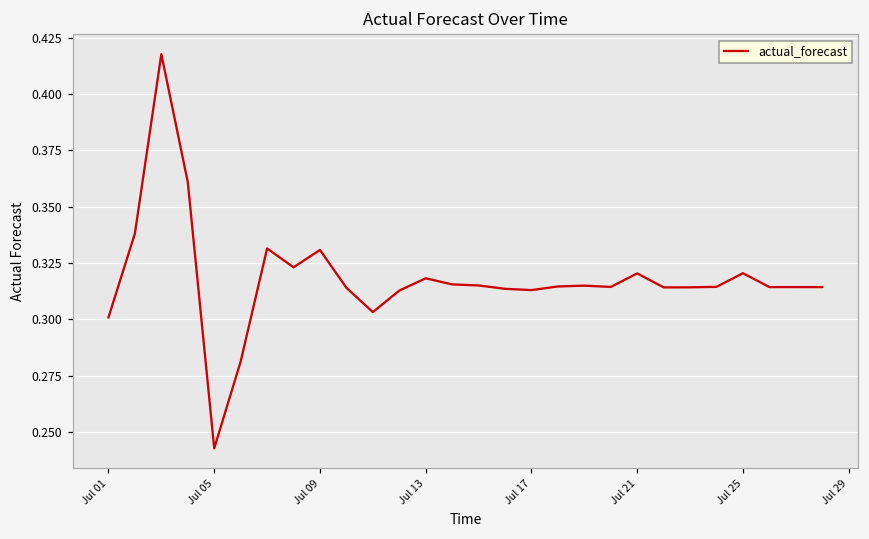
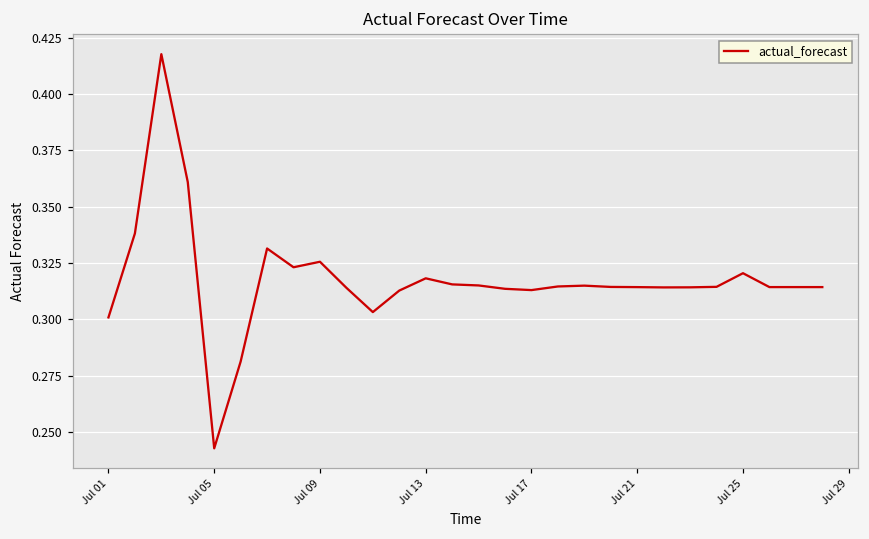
Jul 09: 0.331 -> 0.326
Jul 21: 0.320 -> 0.314
